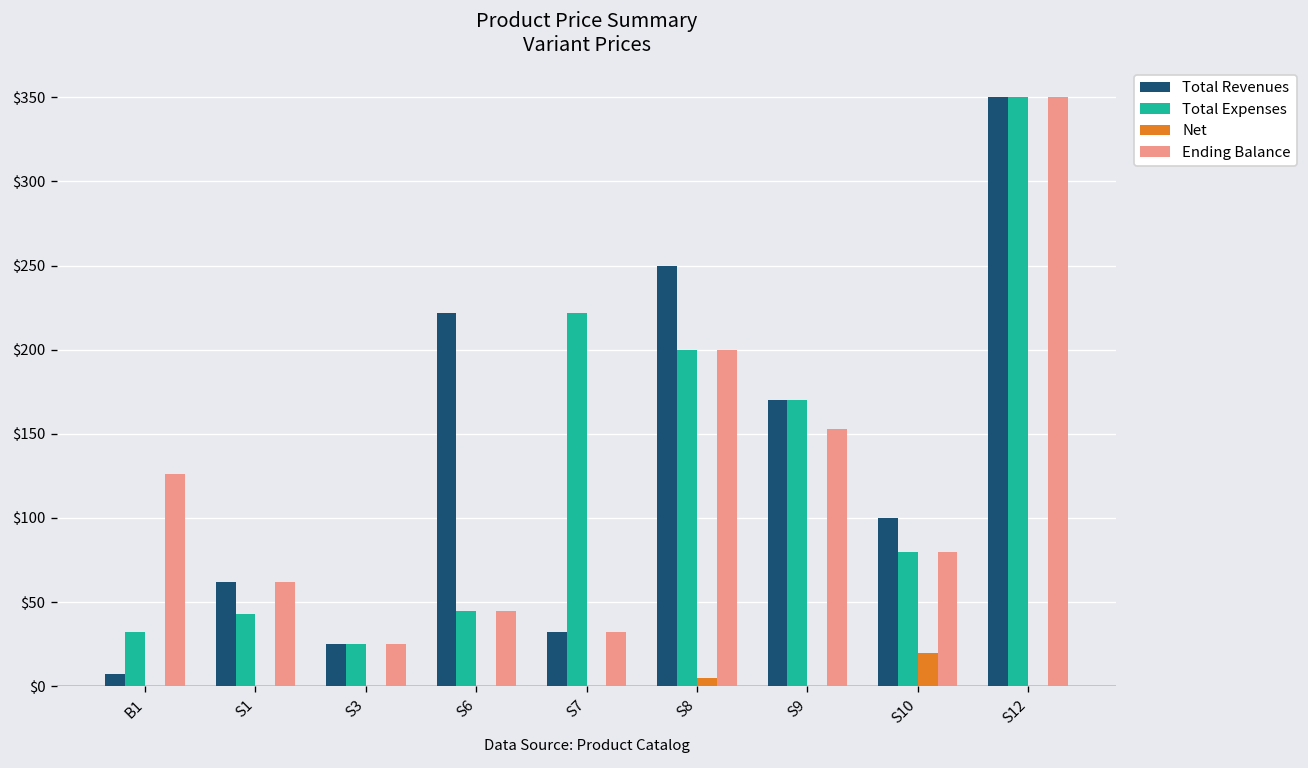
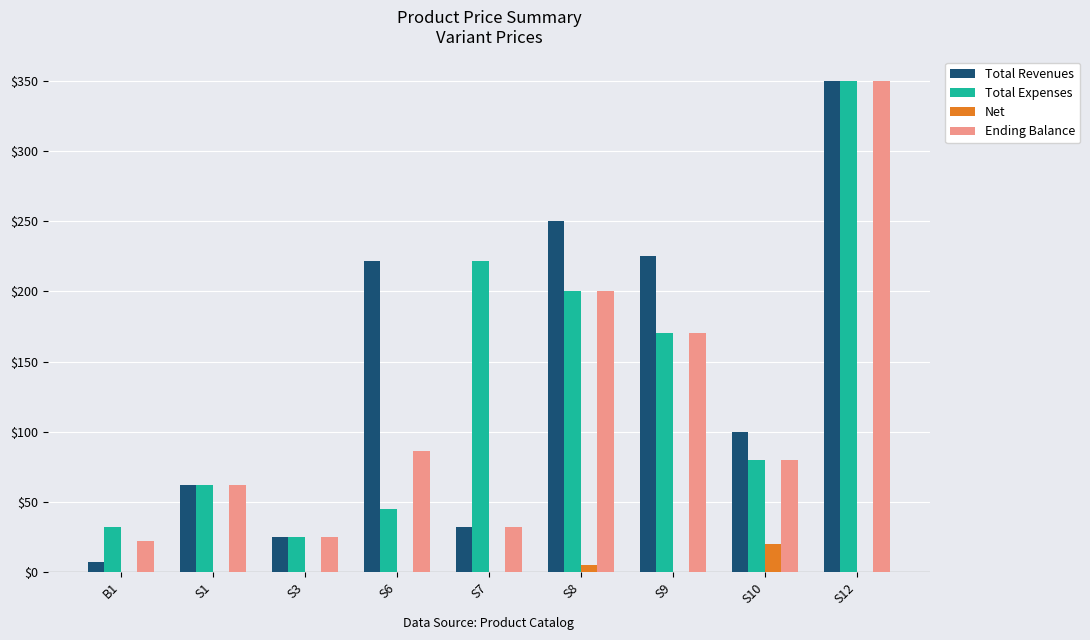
Ending Balance, B1: $126 -> $22
Total Expenses, S1: $43 -> $62
Ending Balance, S6: $45 -> $86
Total Revenues, S9: $170 -> $225
Ending Balance, S9: $153 -> $170
